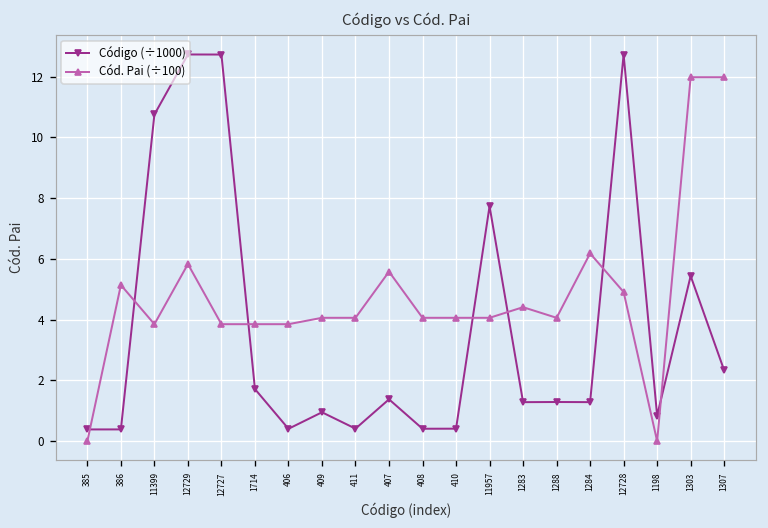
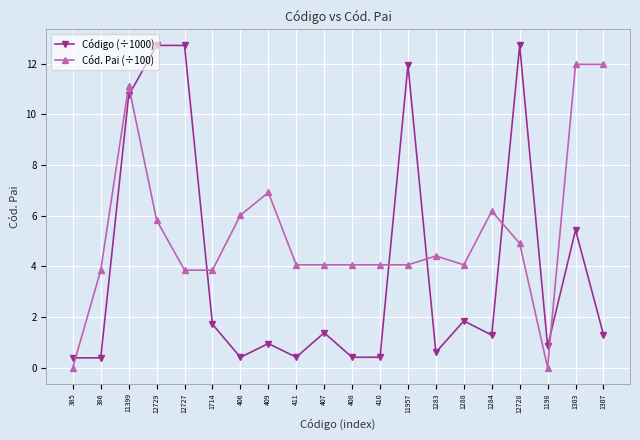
Cód. Pai (÷100), 386: 5.1 -> 3.9
Cód. Pai (÷100), 11399: 3.9 -> 11.1
Cód. Pai (÷100), 406: 3.9 -> 6.0
Cód. Pai (÷100), 409: 4.1 -> 6.9
Cód. Pai (÷100), 407: 5.6 -> 4.1
Código (÷1000), 11957: 7.7 -> 12.0
Código (÷1000), 1283: 1.3 -> 0.6
Código (÷1000), 1288: 1.3 -> 1.8
Código (÷1000), 1307: 2.3 -> 1.3
